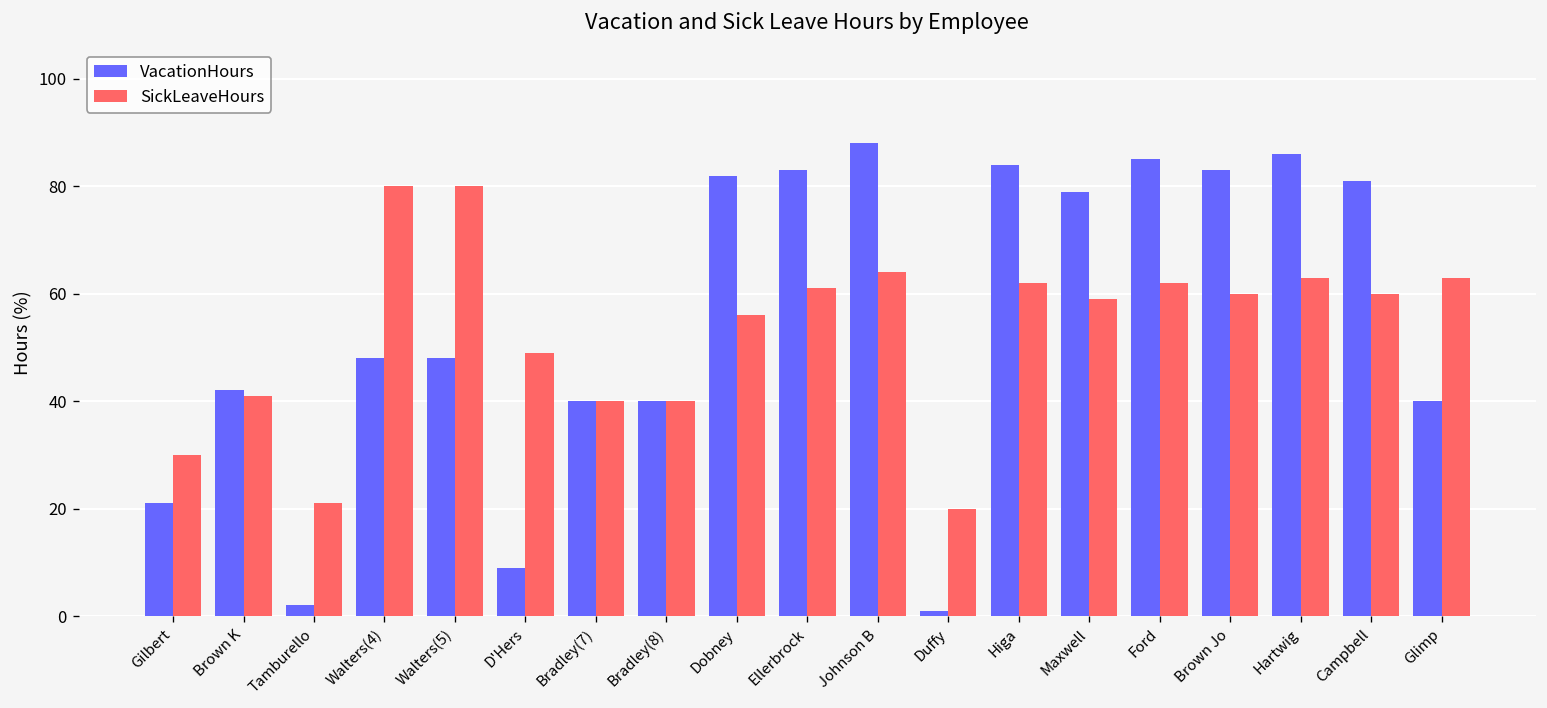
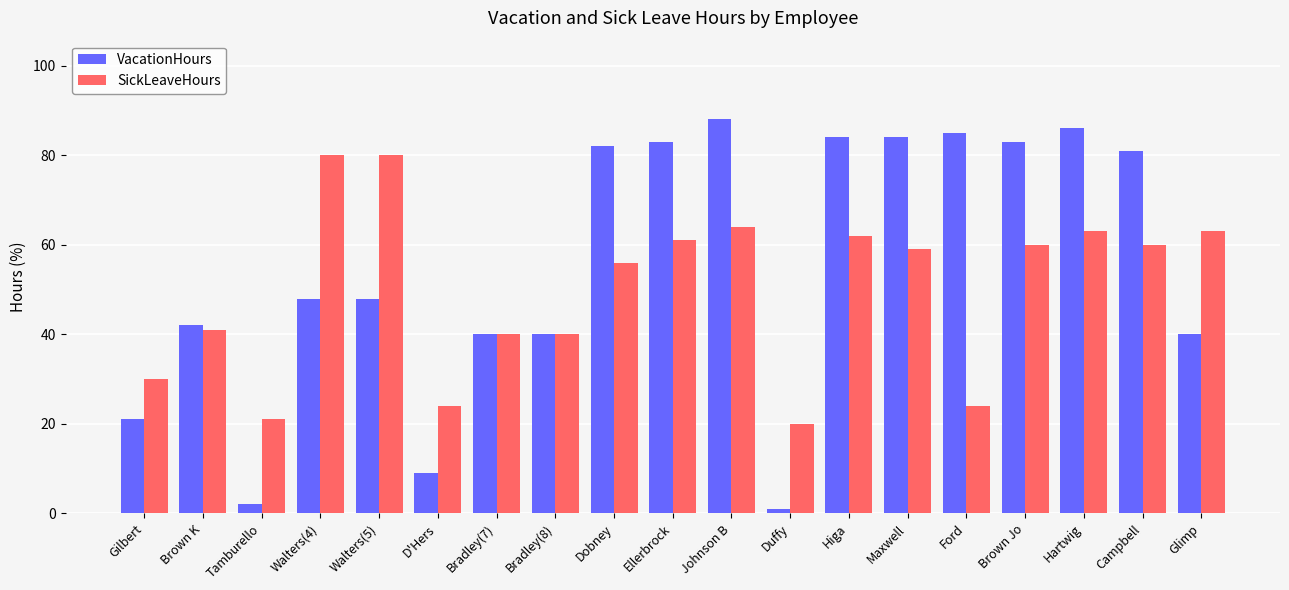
SickLeaveHours, D'Hers: 49 -> 24
VacationHours, Maxwell: 79 -> 84
SickLeaveHours, Ford: 62 -> 24
